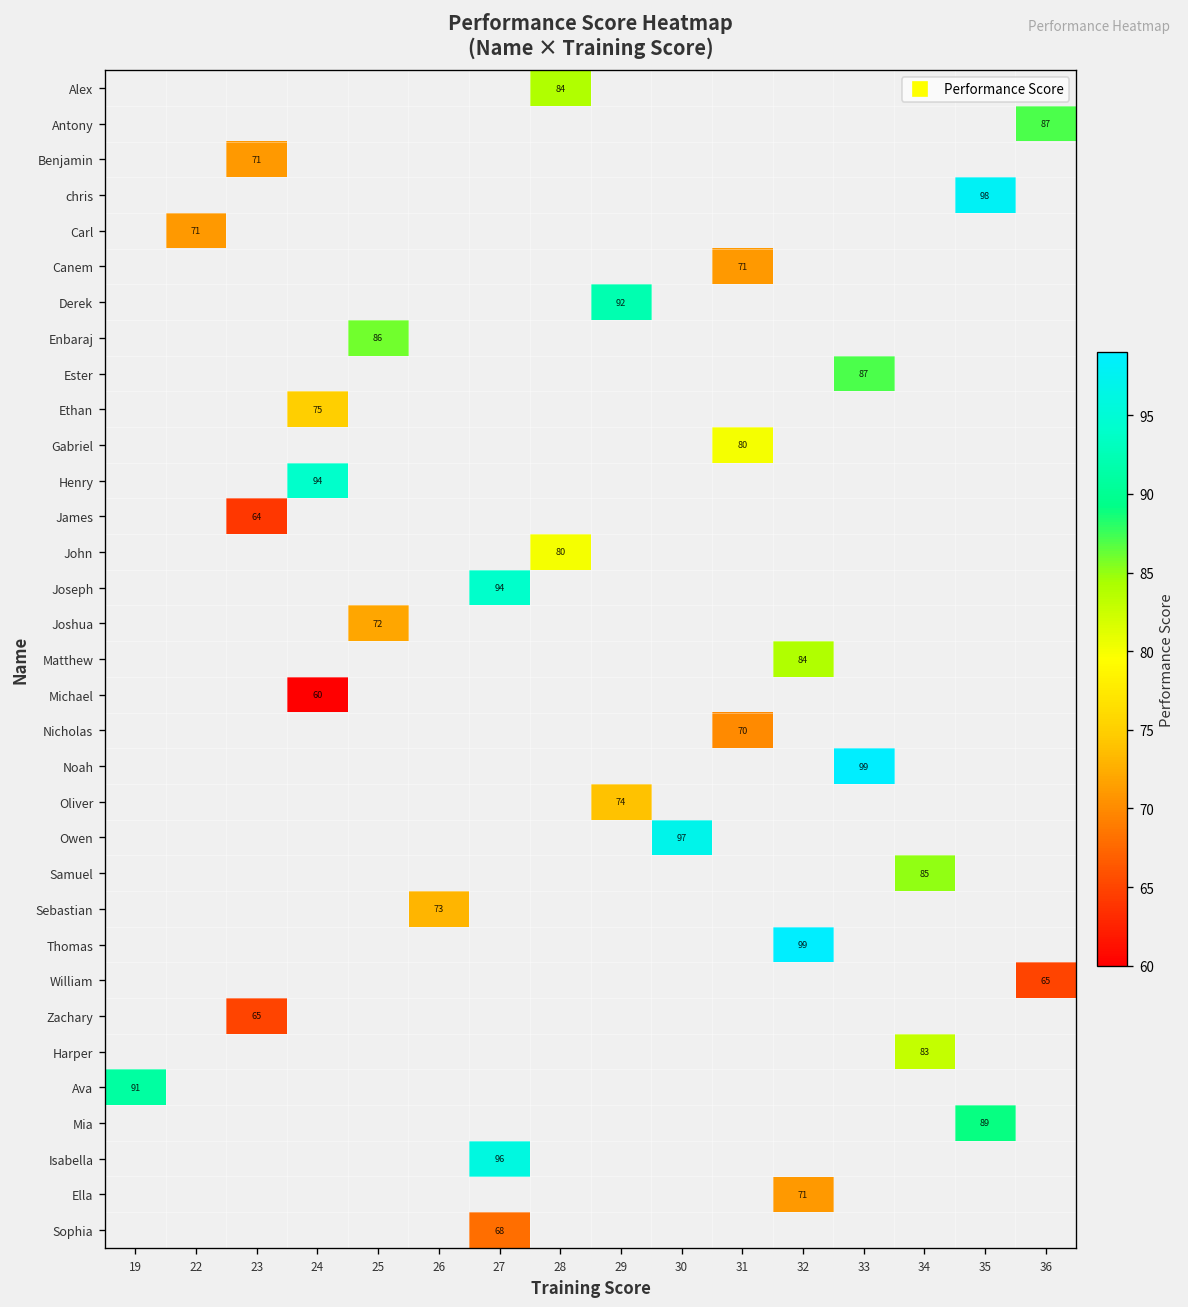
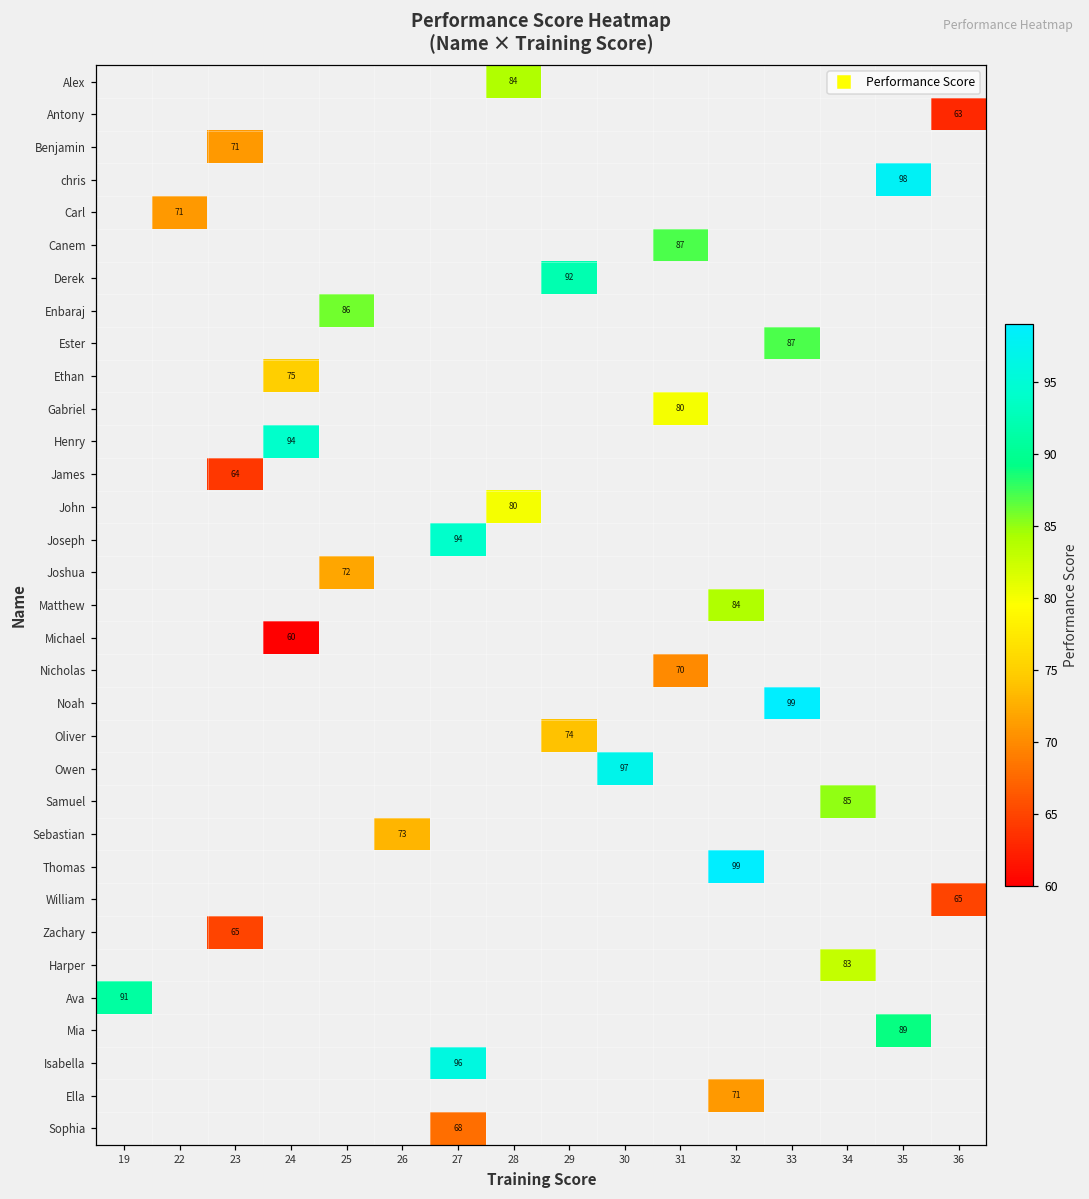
Antony, 36: 87 -> 63
Canem, 31: 71 -> 87
